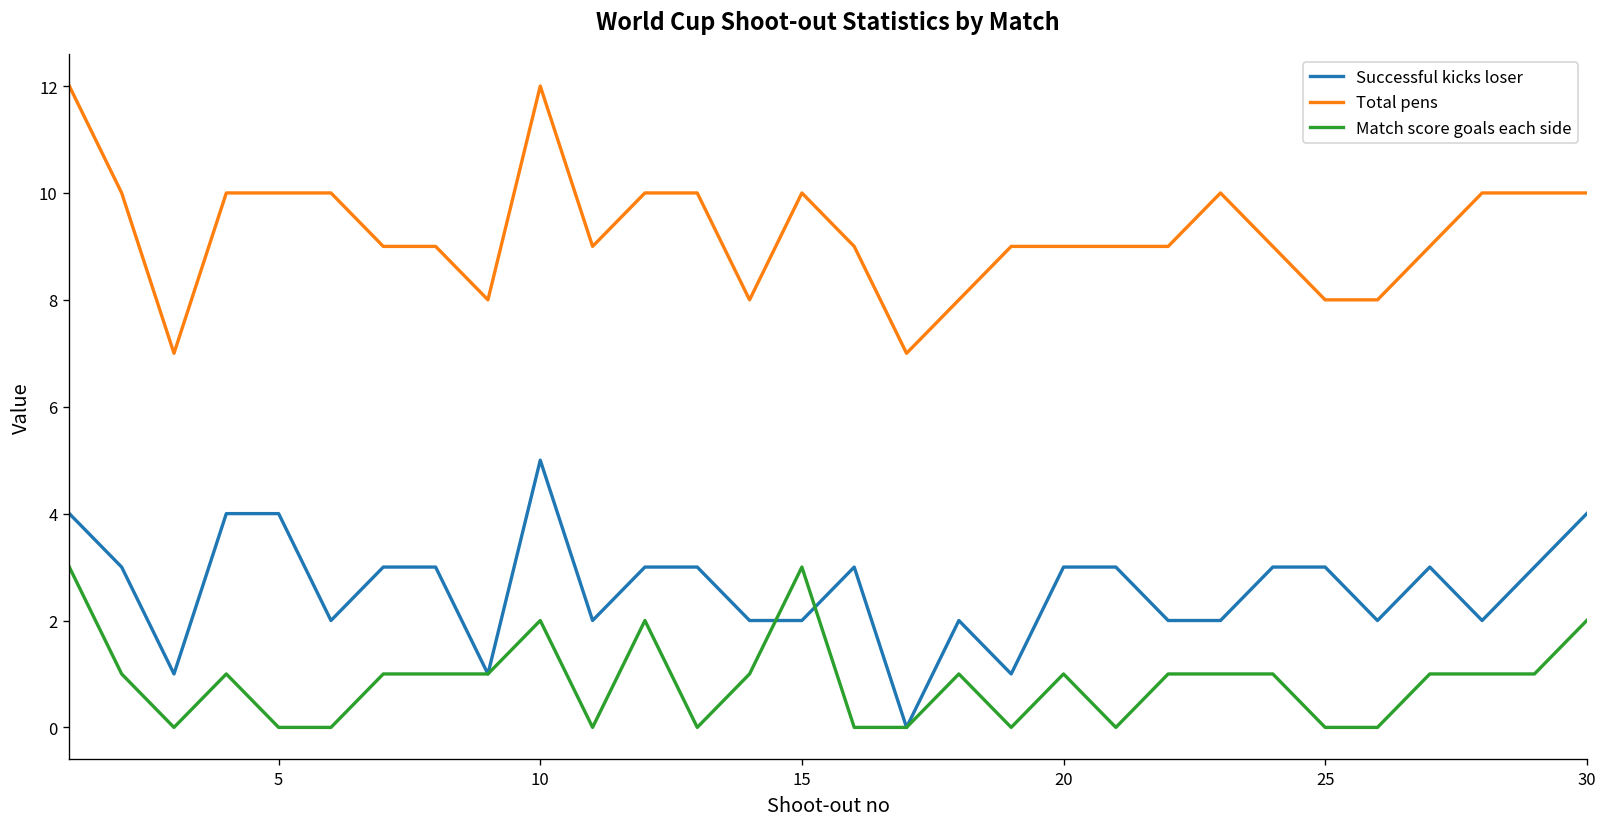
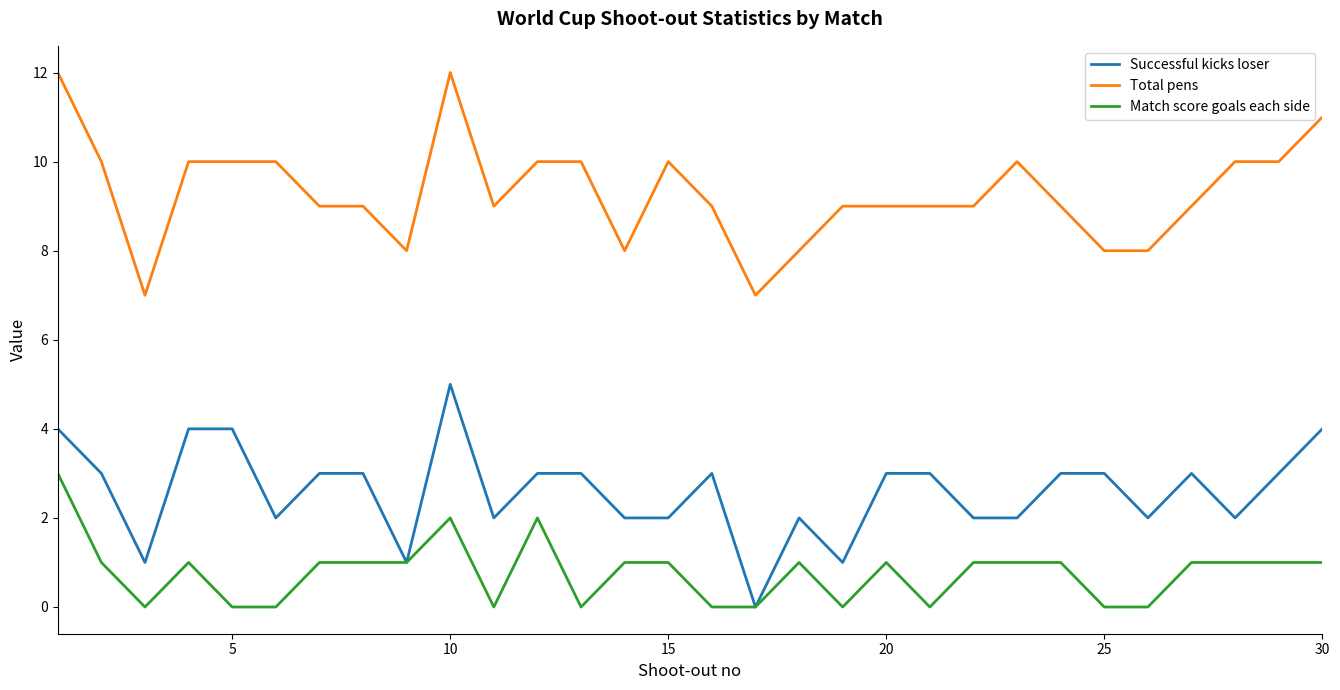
Match score goals each side, 15: 3 -> 1
Total pens, 30: 10 -> 11
Match score goals each side, 30: 2 -> 1
